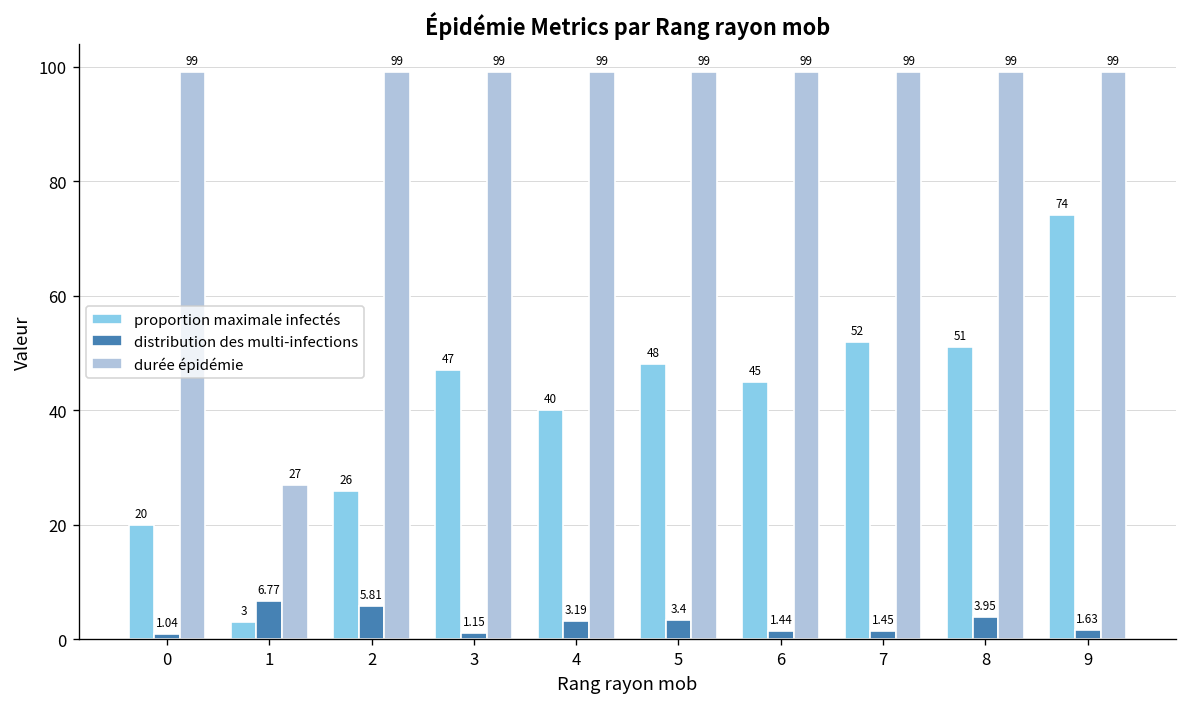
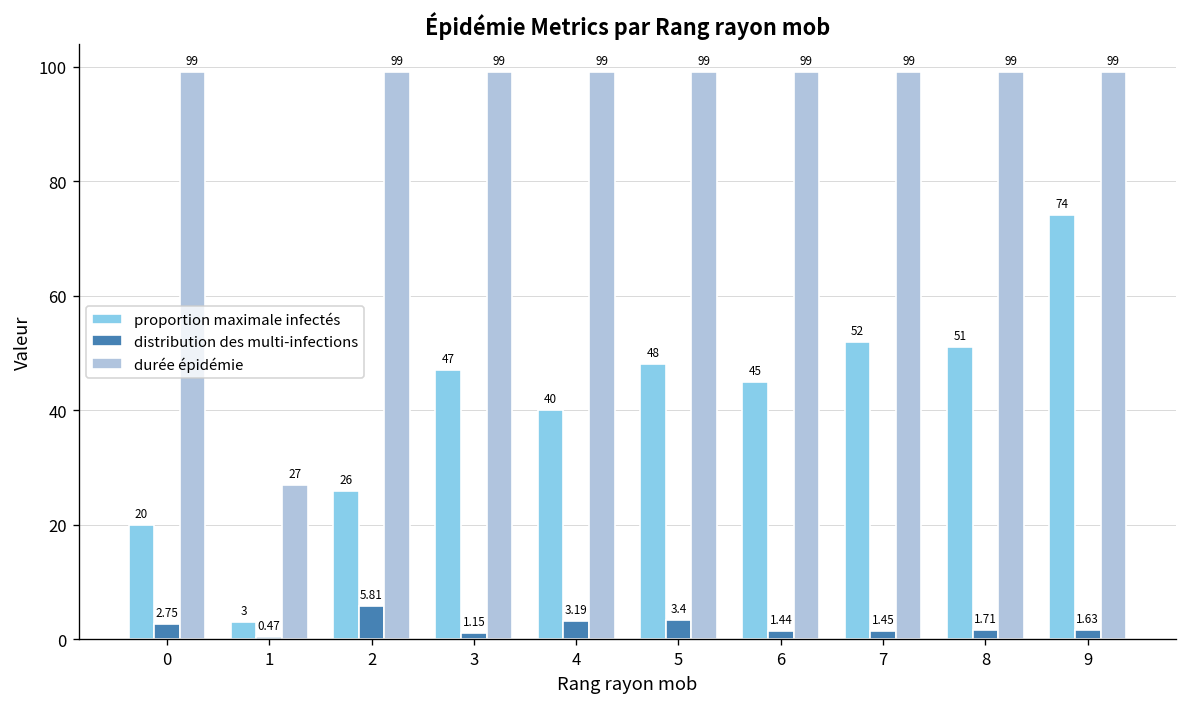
distribution des multi-infections, 0: 1.04 -> 2.75
distribution des multi-infections, 1: 6.77 -> 0.47
distribution des multi-infections, 8: 3.95 -> 1.71
